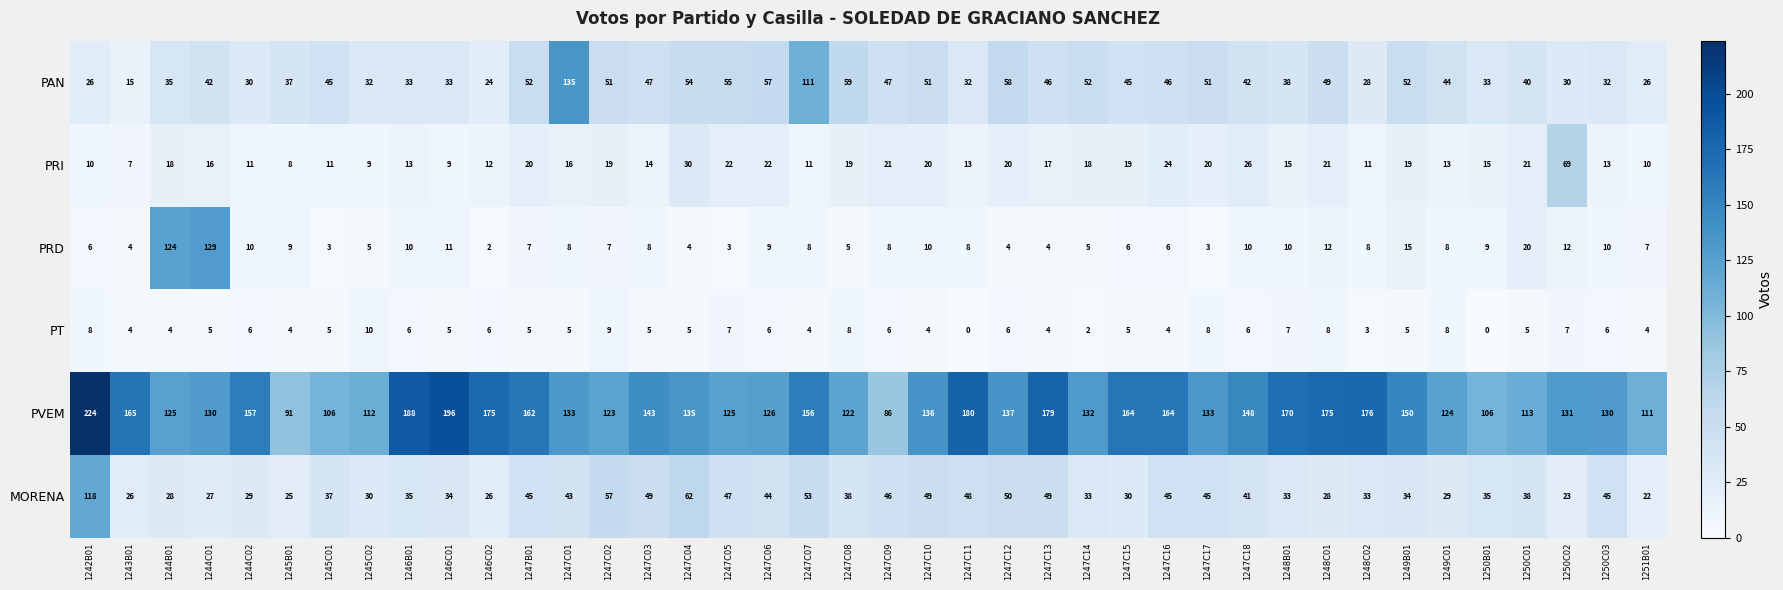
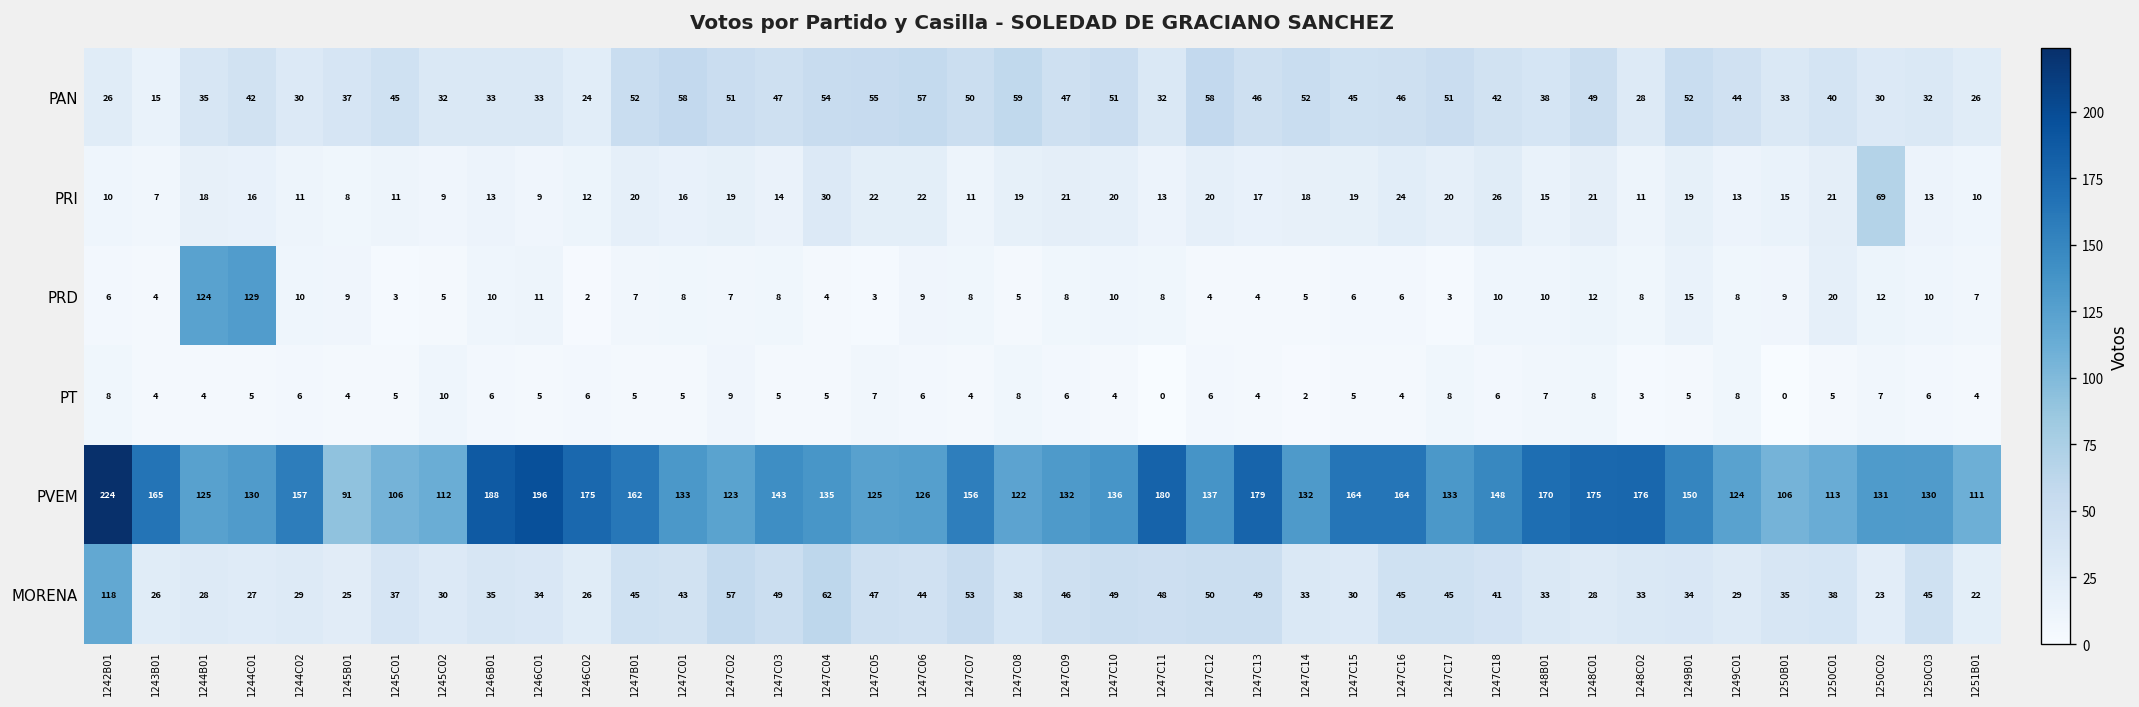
PAN, 1247C01: 135 -> 58
PAN, 1247C07: 111 -> 50
PVEM, 1247C09: 86 -> 132
